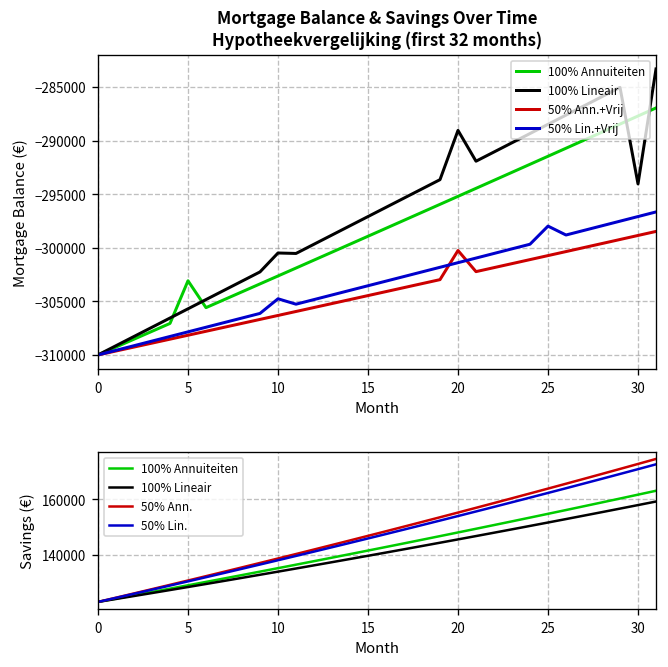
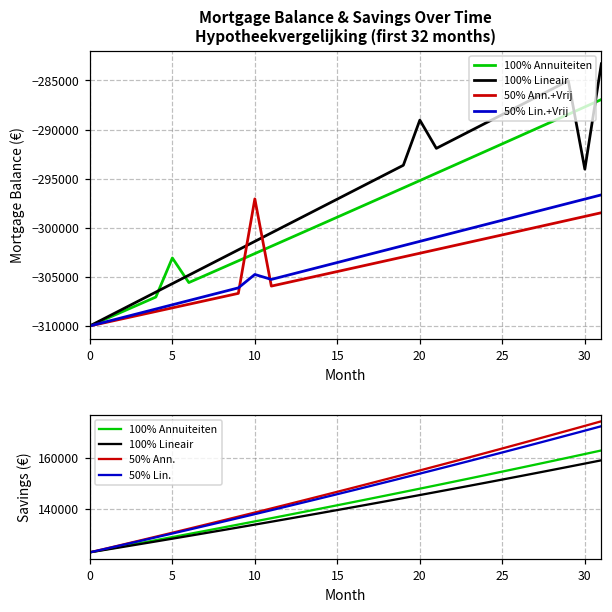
Mortgage Balance & Savings Over Time Hypotheekvergelijking (first 32 months), 100% Lineair, 10: -300000 -> -301000
Mortgage Balance & Savings Over Time Hypotheekvergelijking (first 32 months), 50% Ann.+Vrij, 10: -306000 -> -297000
Mortgage Balance & Savings Over Time Hypotheekvergelijking (first 32 months), 50% Ann.+Vrij, 20: -300000 -> -303000
Mortgage Balance & Savings Over Time Hypotheekvergelijking (first 32 months), 50% Lin.+Vrij, 25: -298000 -> -299000
